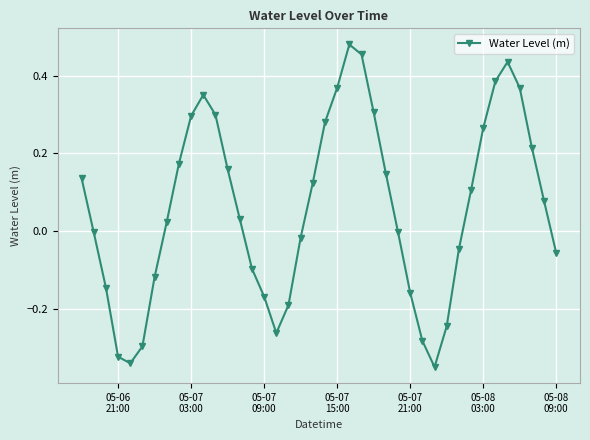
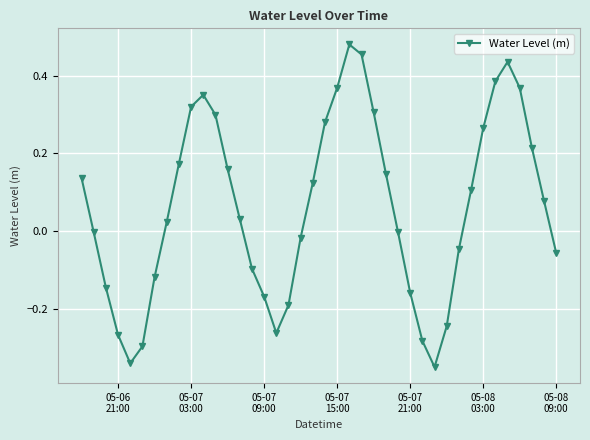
05-06 21:00: -0.32 -> -0.27
05-07 03:00: 0.30 -> 0.32
